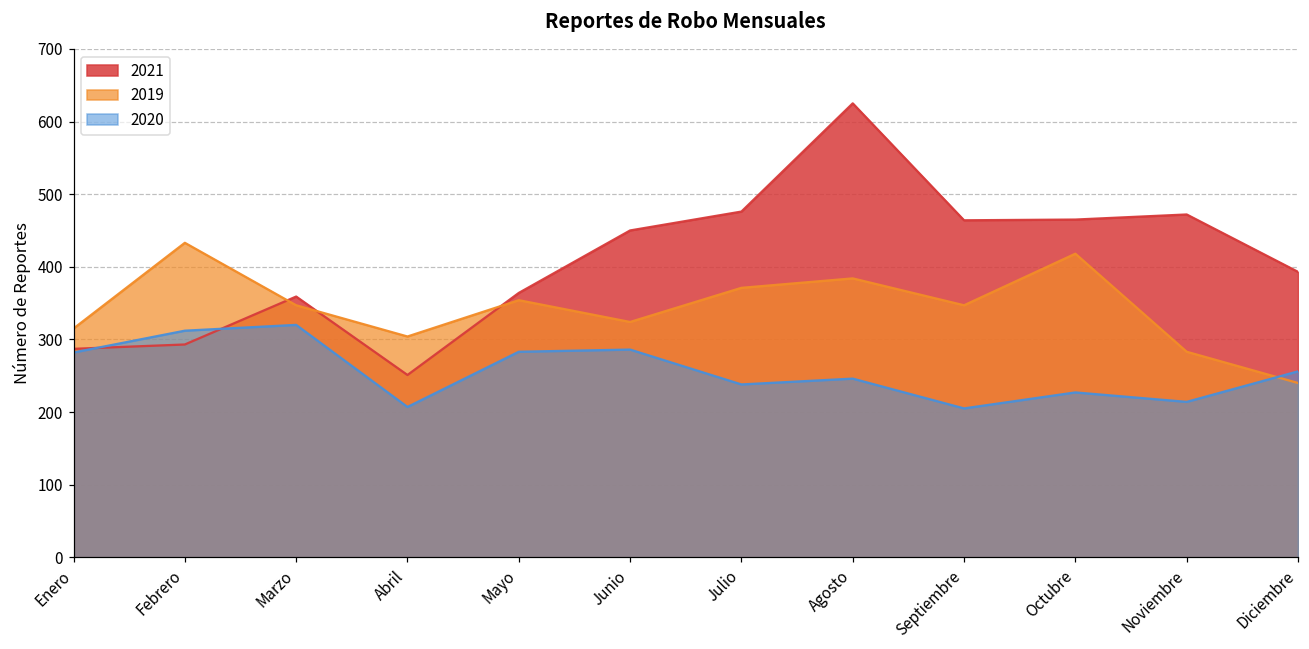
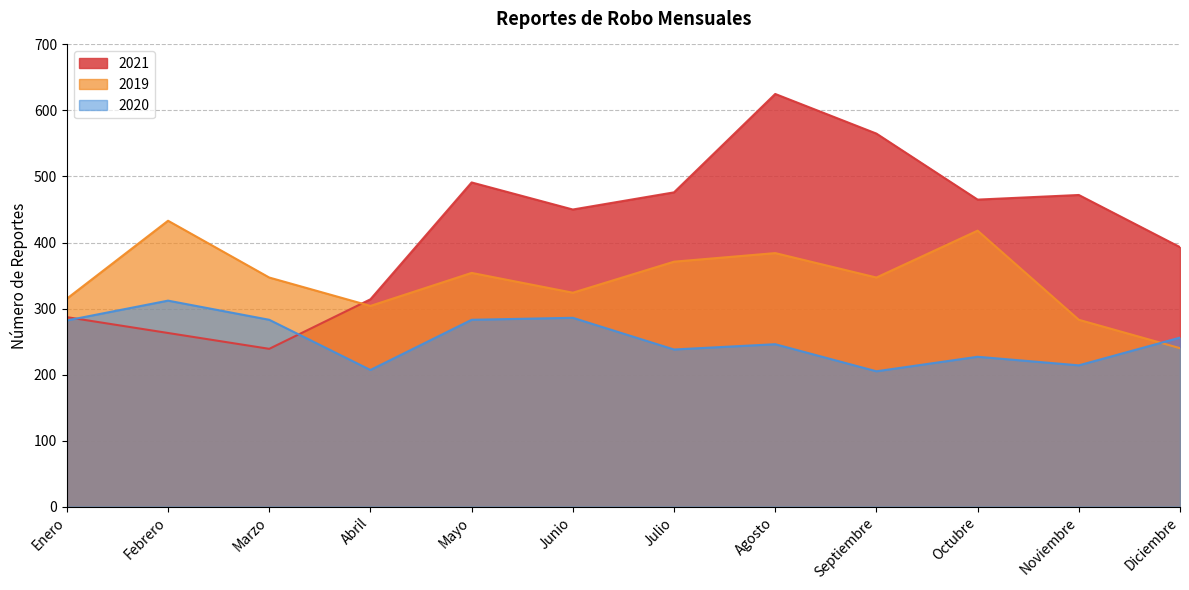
2021, Febrero: 290 -> 260
2021, Marzo: 360 -> 240
2020, Marzo: 320 -> 280
2021, Abril: 250 -> 310
2021, Mayo: 360 -> 490
2021, Septiembre: 460 -> 570
